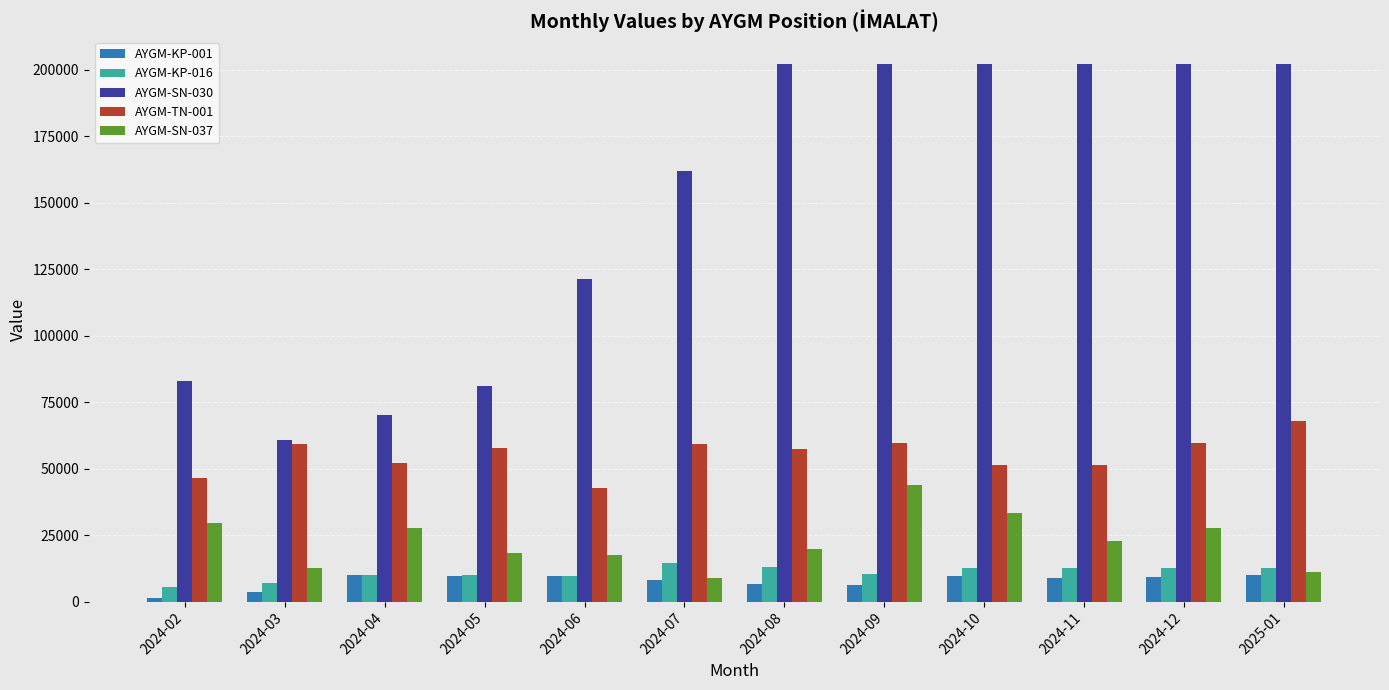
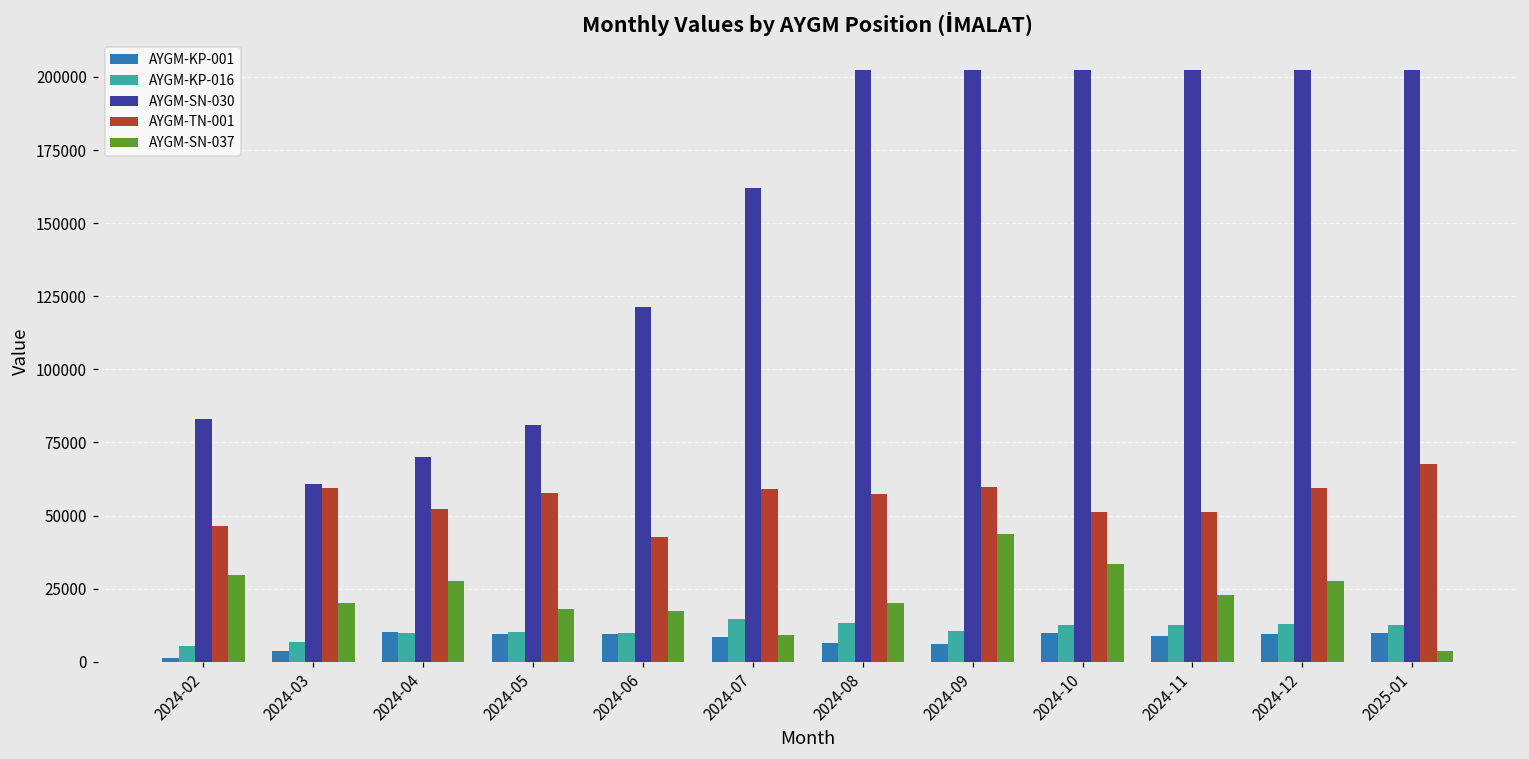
AYGM-SN-037, 2024-03: 13000 -> 20000
AYGM-SN-037, 2025-01: 11000 -> 4000
